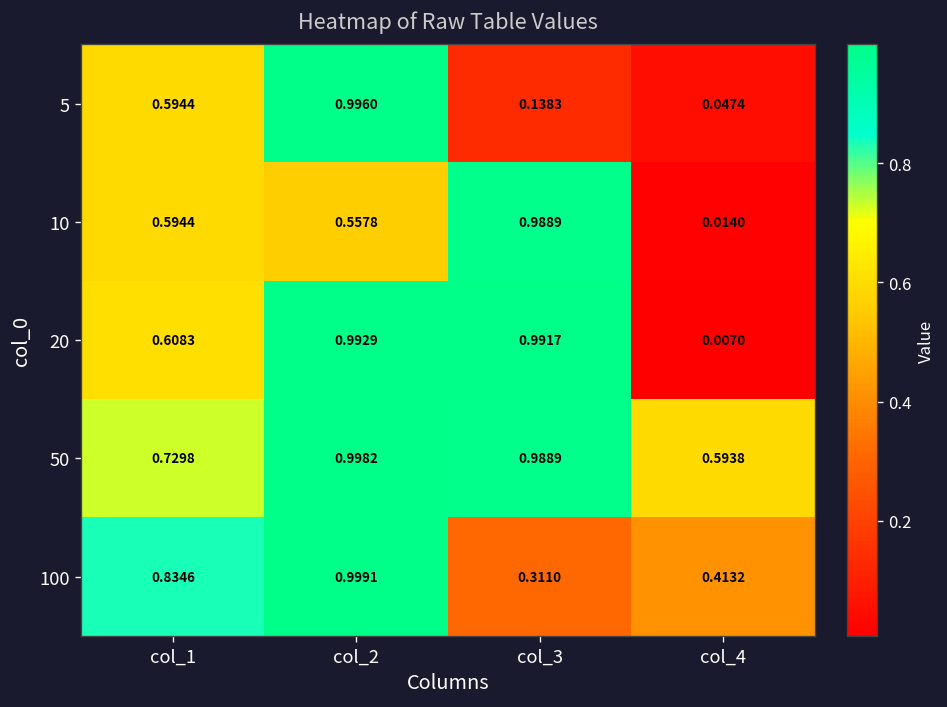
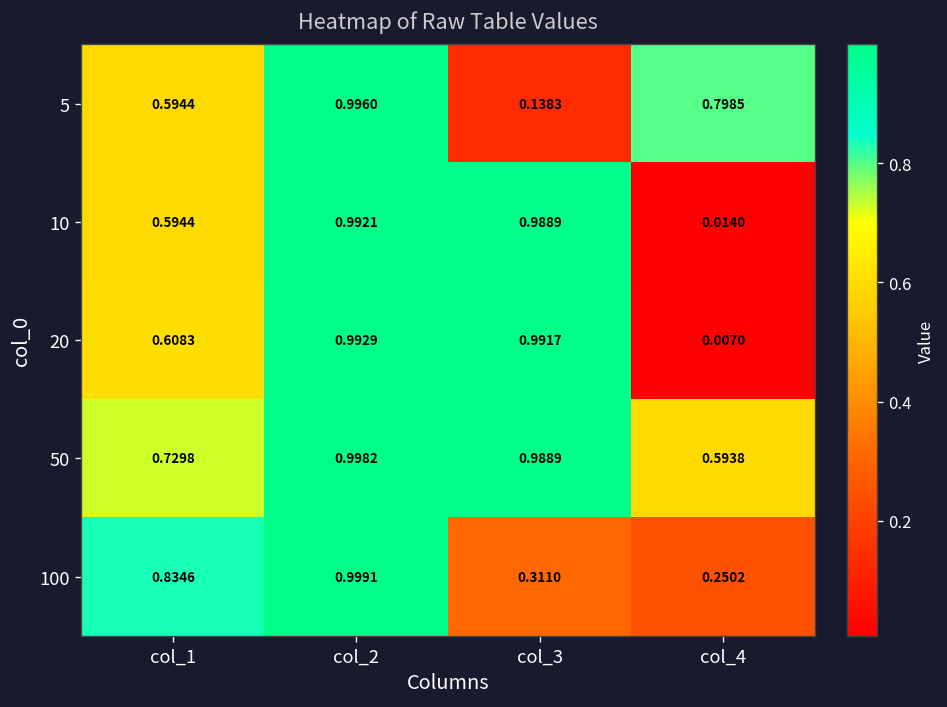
5, col_4: 0.0474 -> 0.7985
10, col_2: 0.5578 -> 0.9921
100, col_4: 0.4132 -> 0.2502
